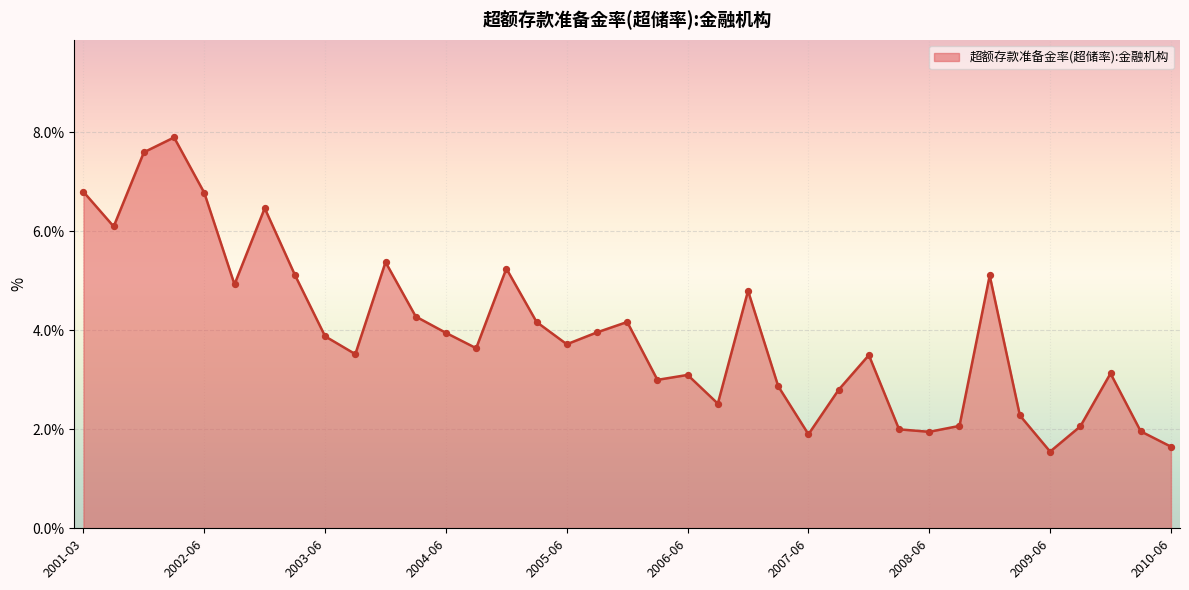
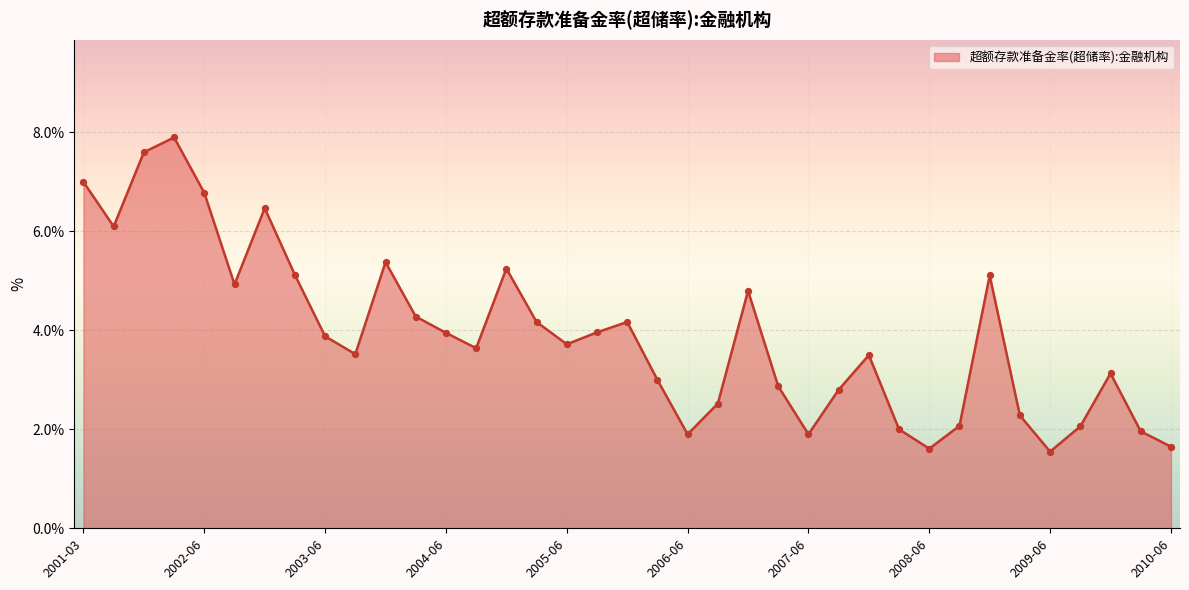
2001-03: 6.8% -> 7.0%
2006-06: 3.1% -> 1.9%
2008-06: 2.0% -> 1.6%
